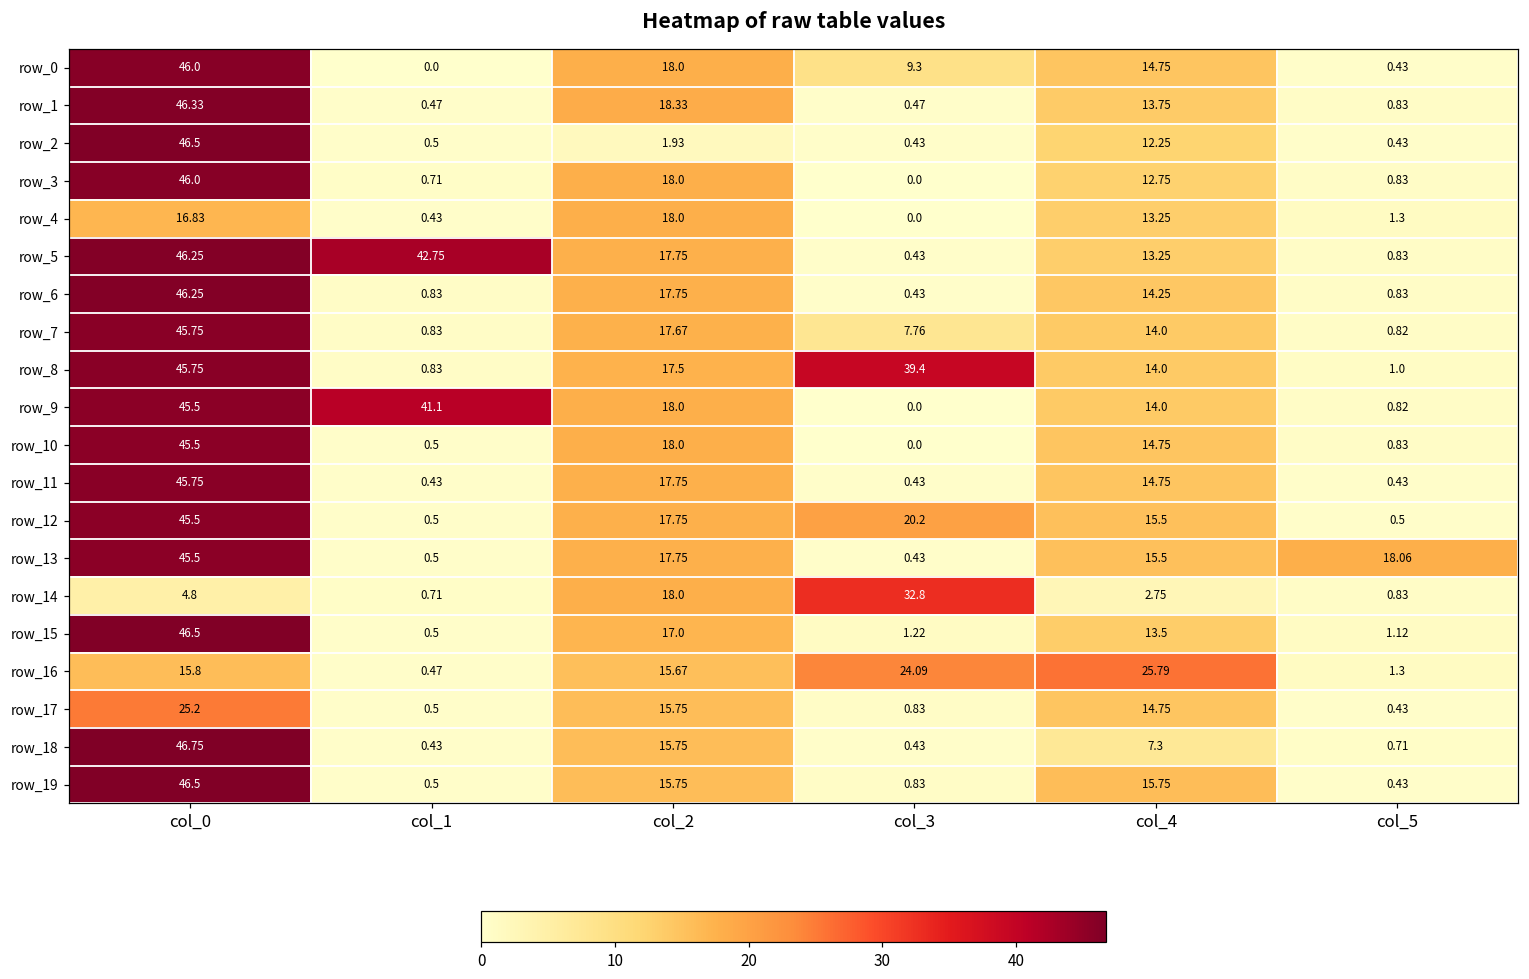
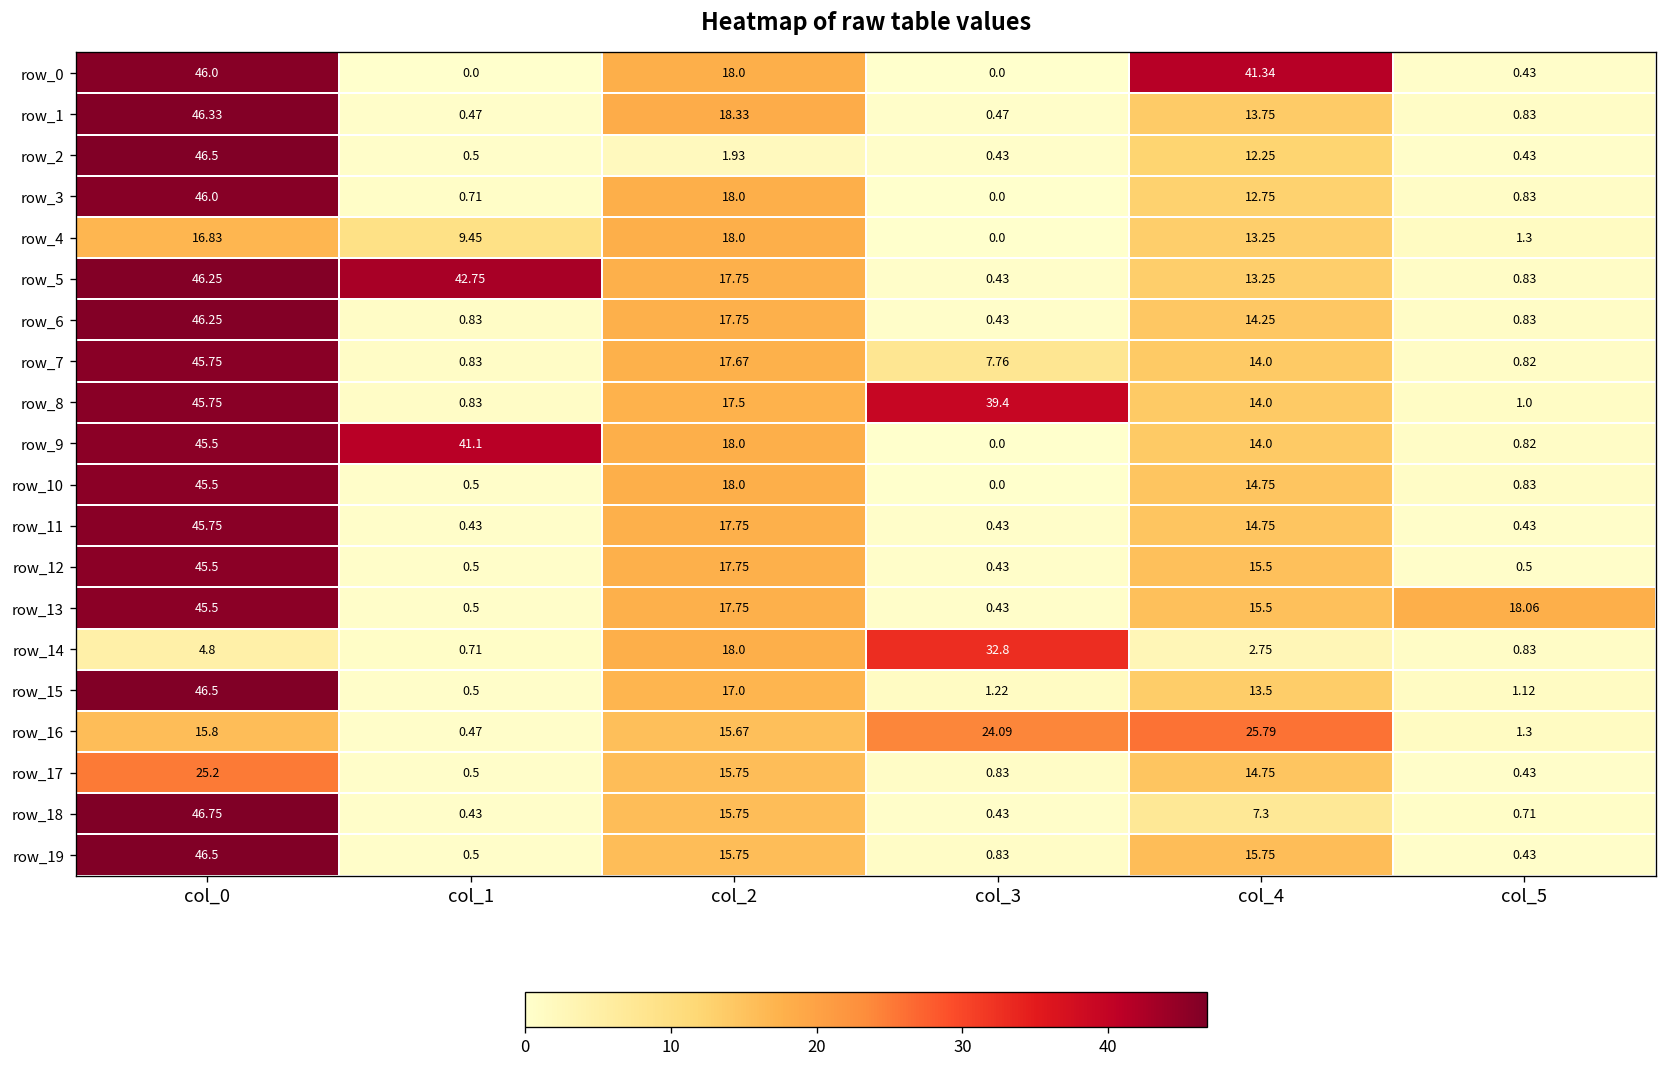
row_0, col_3: 9.3 -> 0.0
row_0, col_4: 14.75 -> 41.34
row_4, col_1: 0.43 -> 9.45
row_12, col_3: 20.2 -> 0.43
